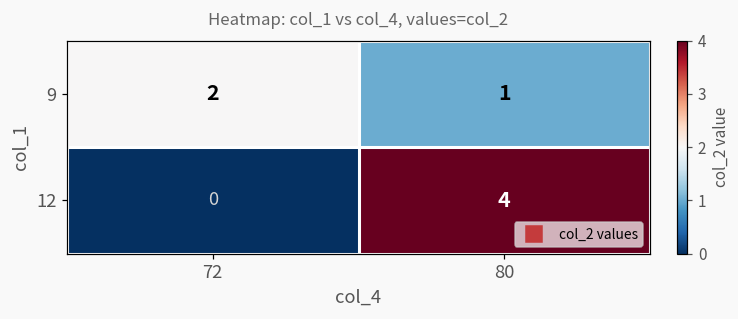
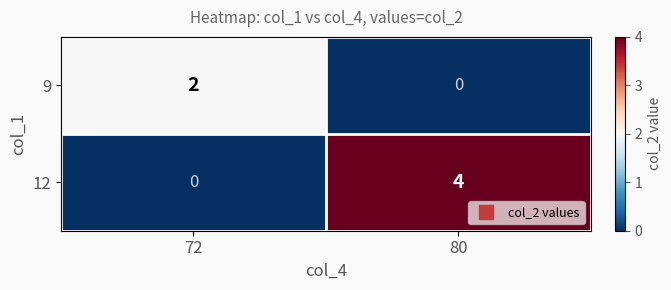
9, 80: 1 -> 0
